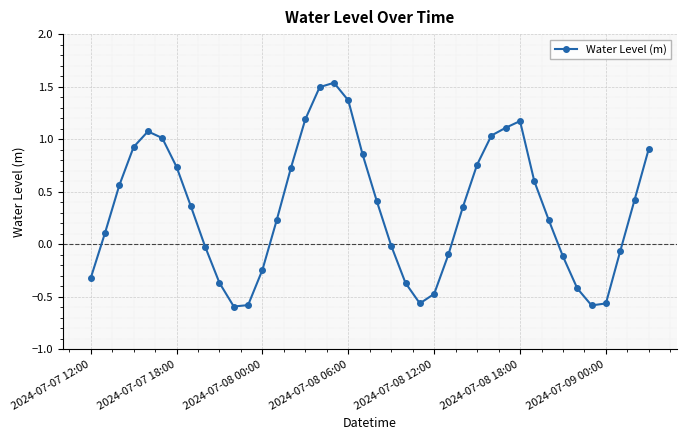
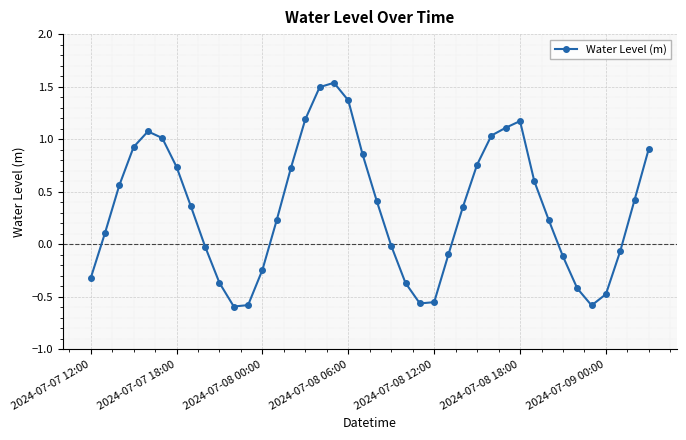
2024-07-08 12:00: -0.47 -> -0.55
2024-07-09 00:00: -0.56 -> -0.47
